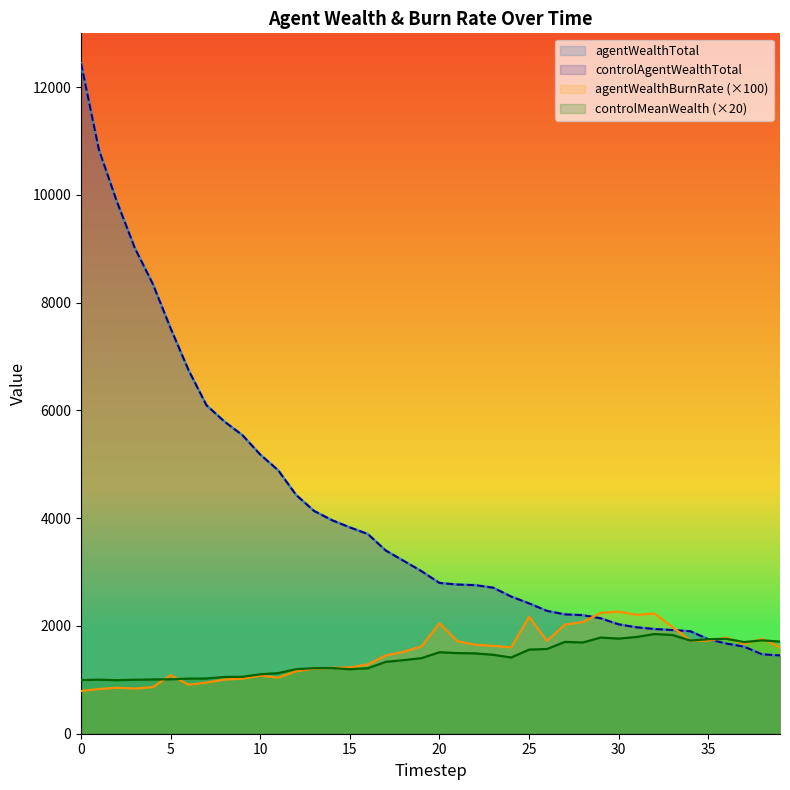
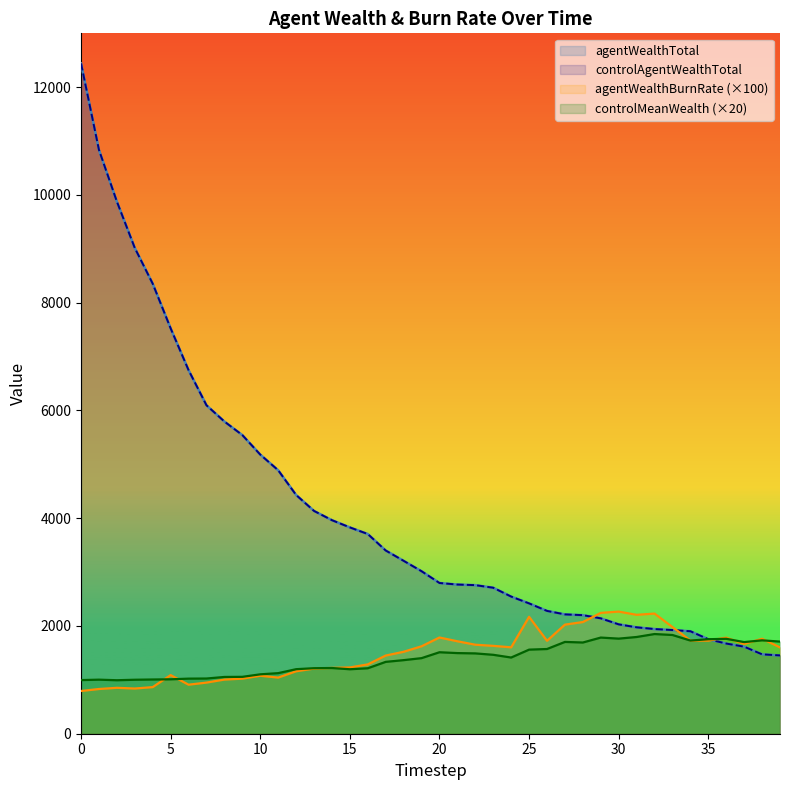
agentWealthBurnRate (×100), 20: 2100 -> 1800
